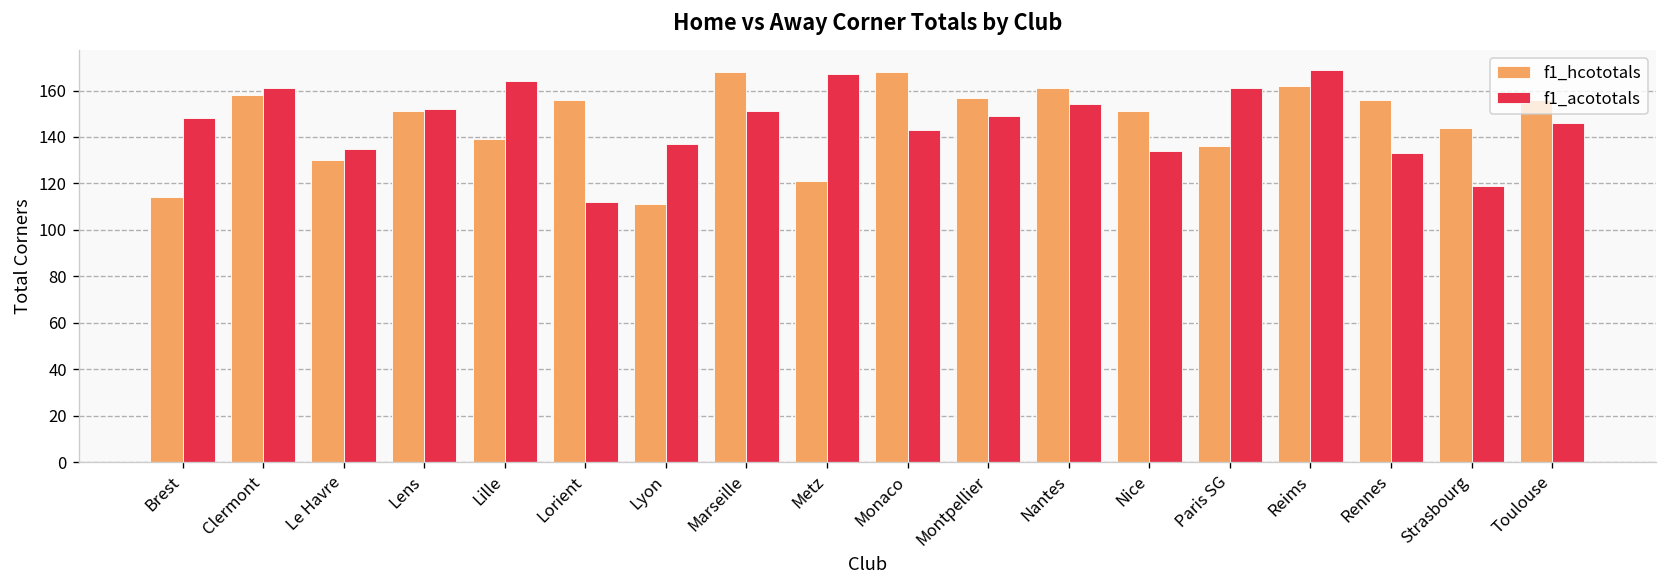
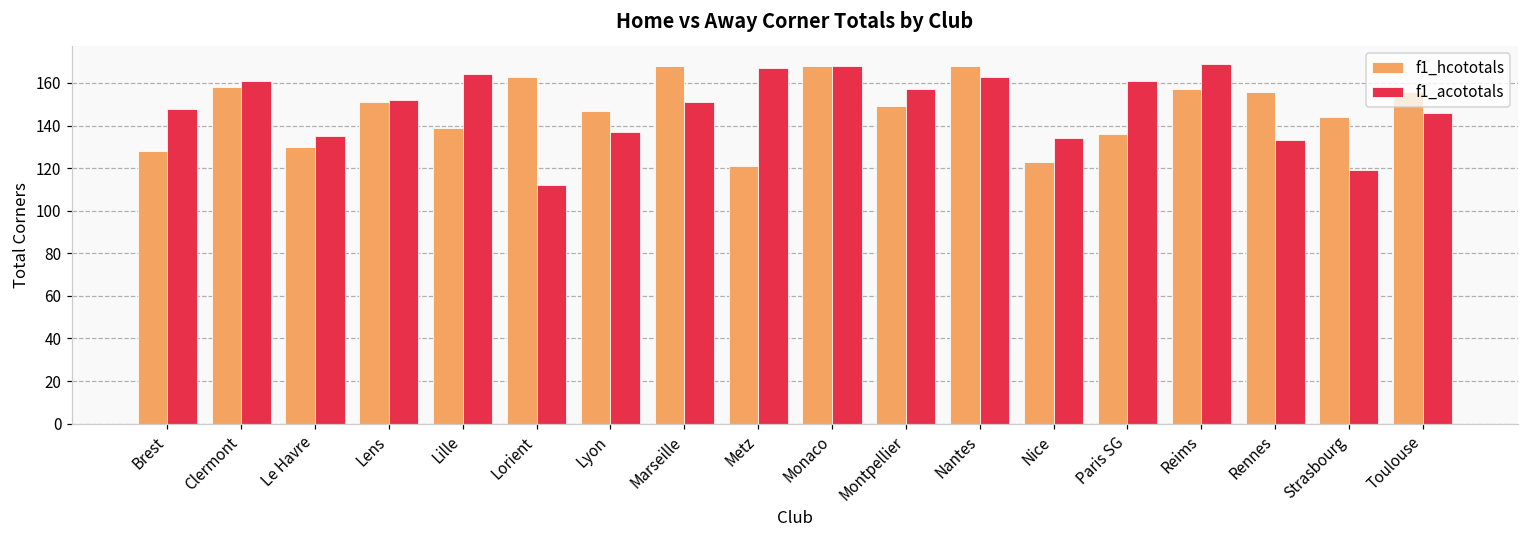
f1_hcototals, Brest: 114 -> 128
f1_hcototals, Lorient: 156 -> 163
f1_hcototals, Lyon: 111 -> 147
f1_acototals, Monaco: 143 -> 168
f1_hcototals, Montpellier: 157 -> 149
f1_acototals, Montpellier: 149 -> 157
f1_hcototals, Nantes: 161 -> 168
f1_acototals, Nantes: 154 -> 163
f1_hcototals, Nice: 151 -> 123
f1_hcototals, Reims: 162 -> 157
